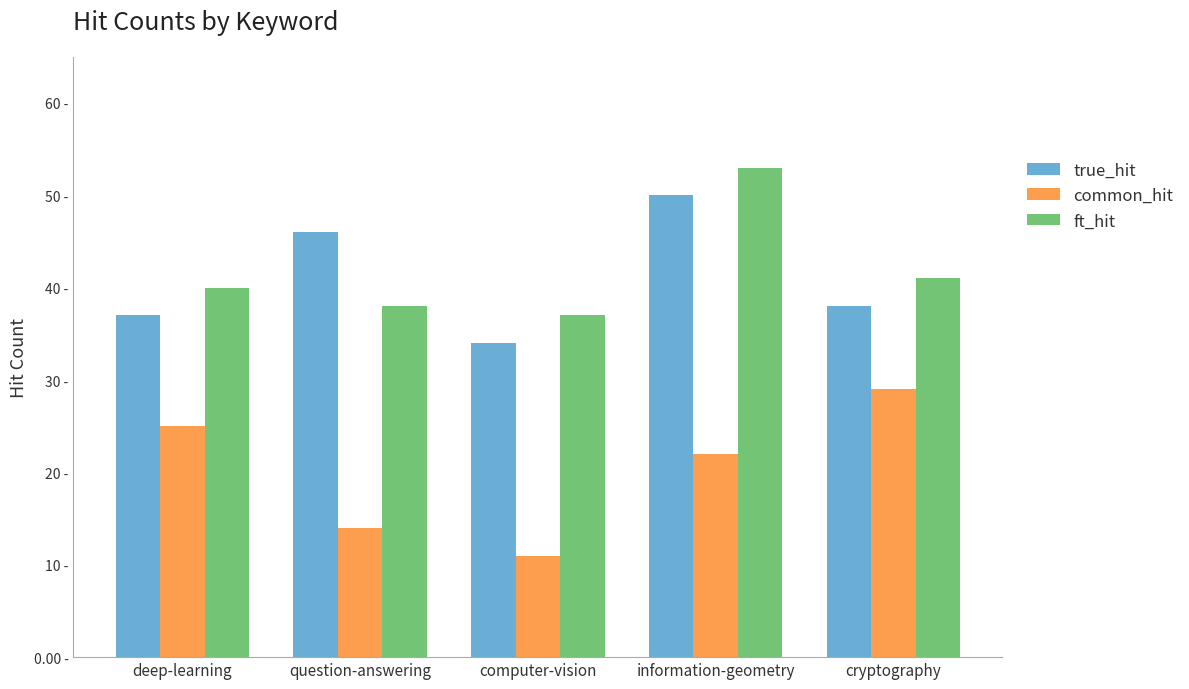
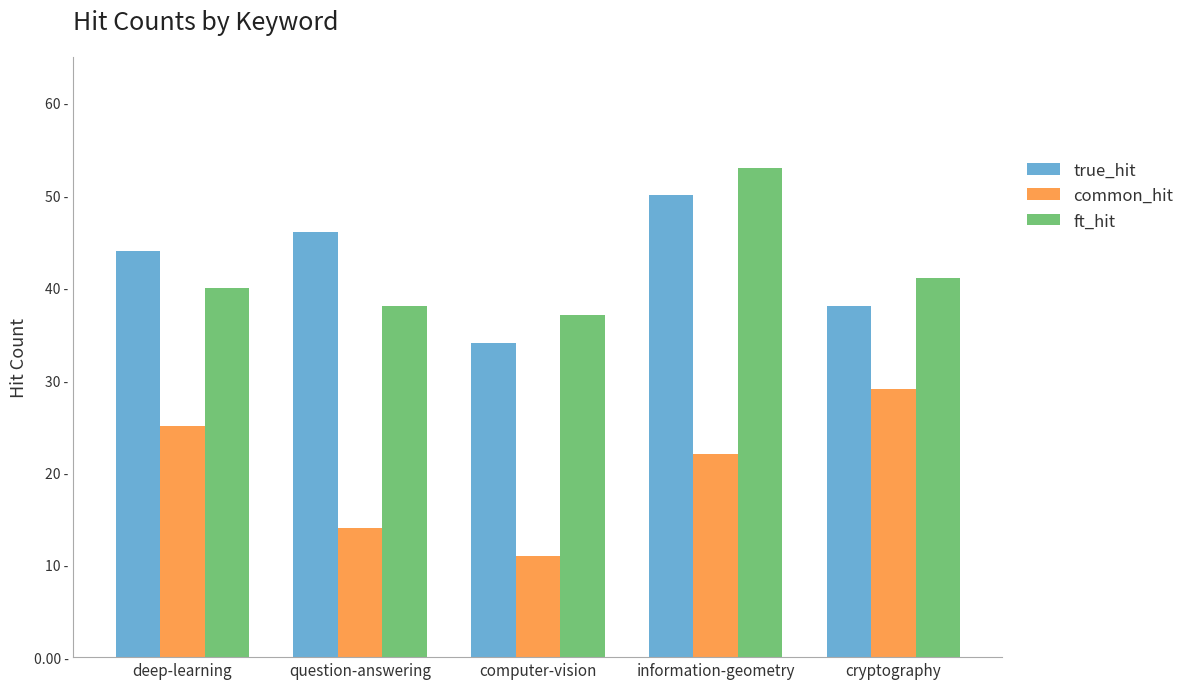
true_hit, deep-learning: 37 - -> 44 -
